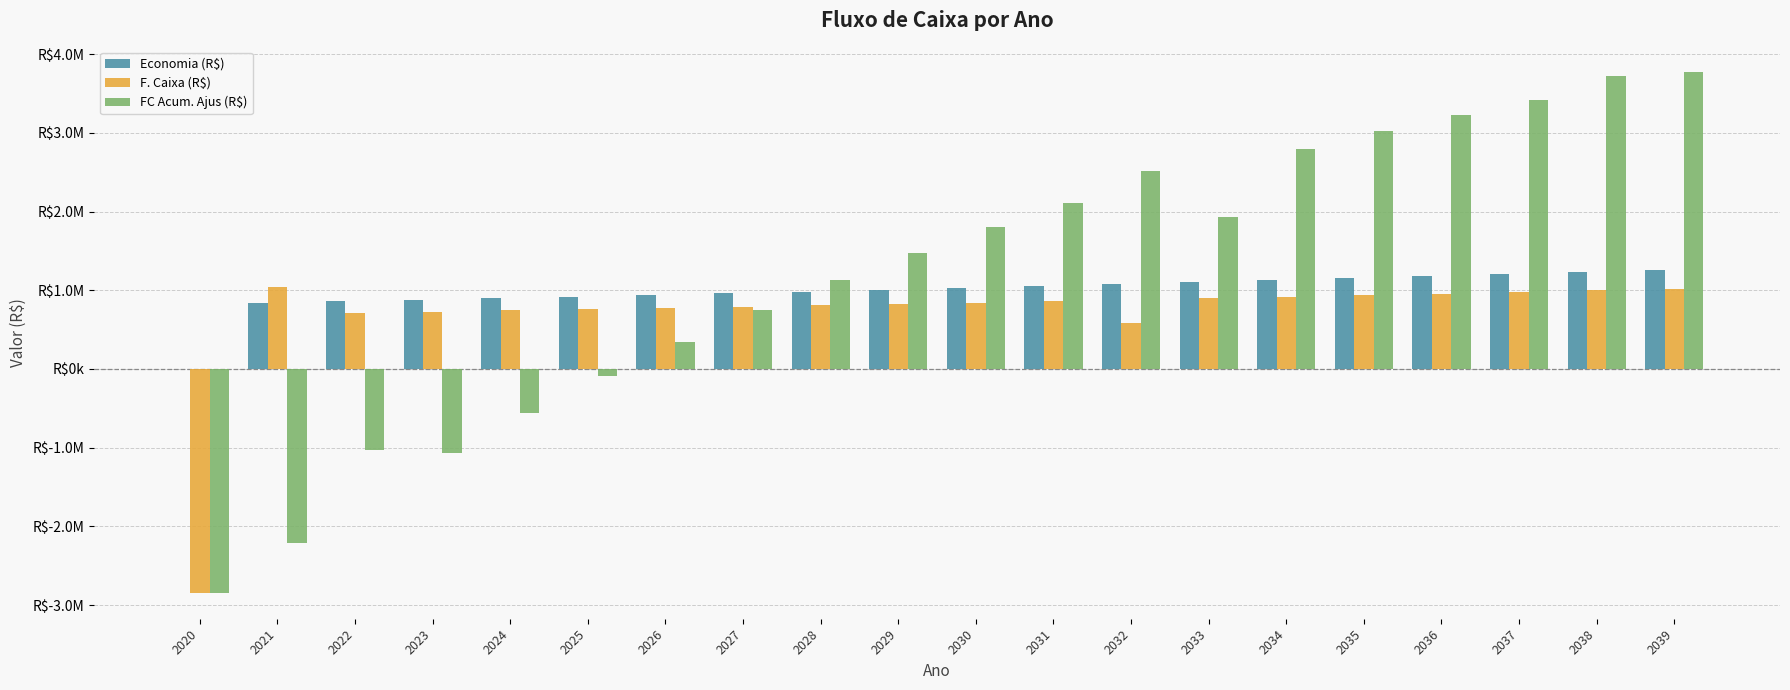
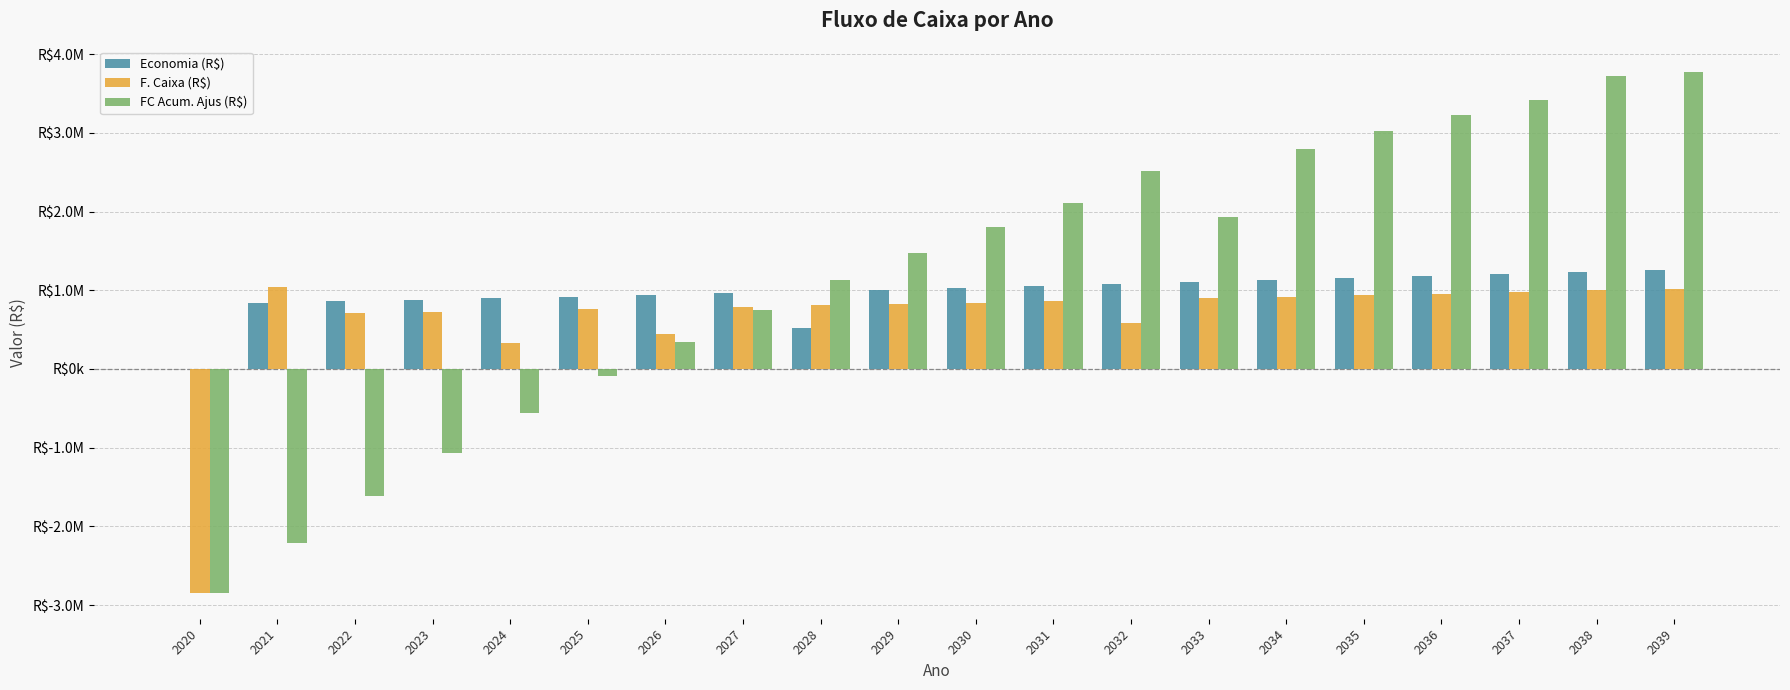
FC Acum. Ajus (R$), 2022: R$-1000000 -> R$-1600000
F. Caixa (R$), 2024: R$700000 -> R$300000
F. Caixa (R$), 2026: R$800000 -> R$400000
Economia (R$), 2028: R$1000000 -> R$500000
